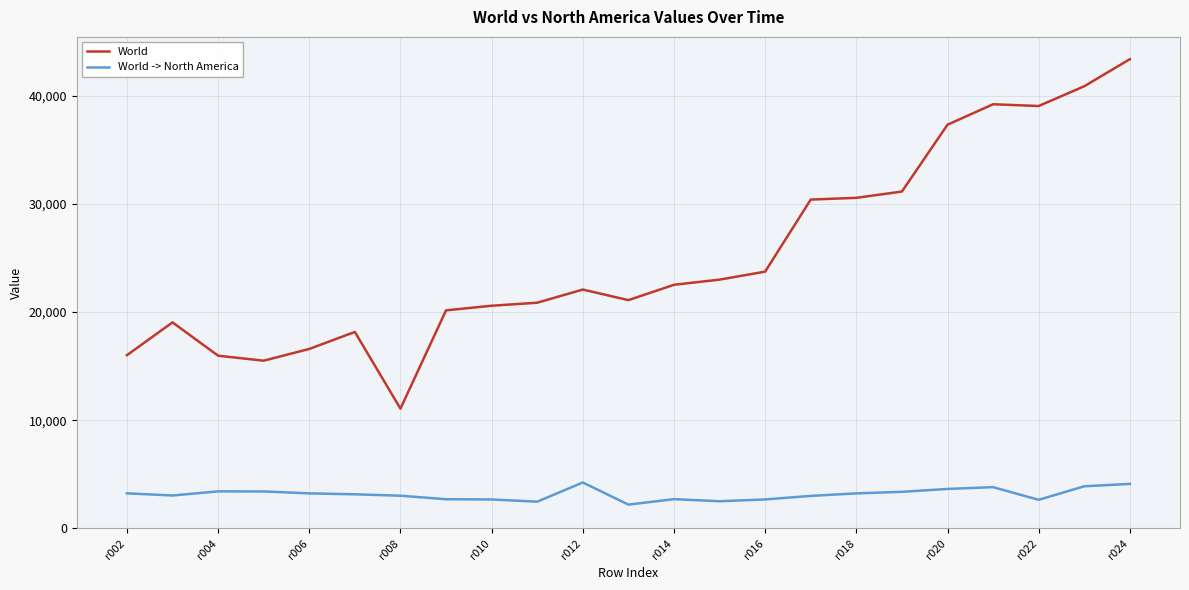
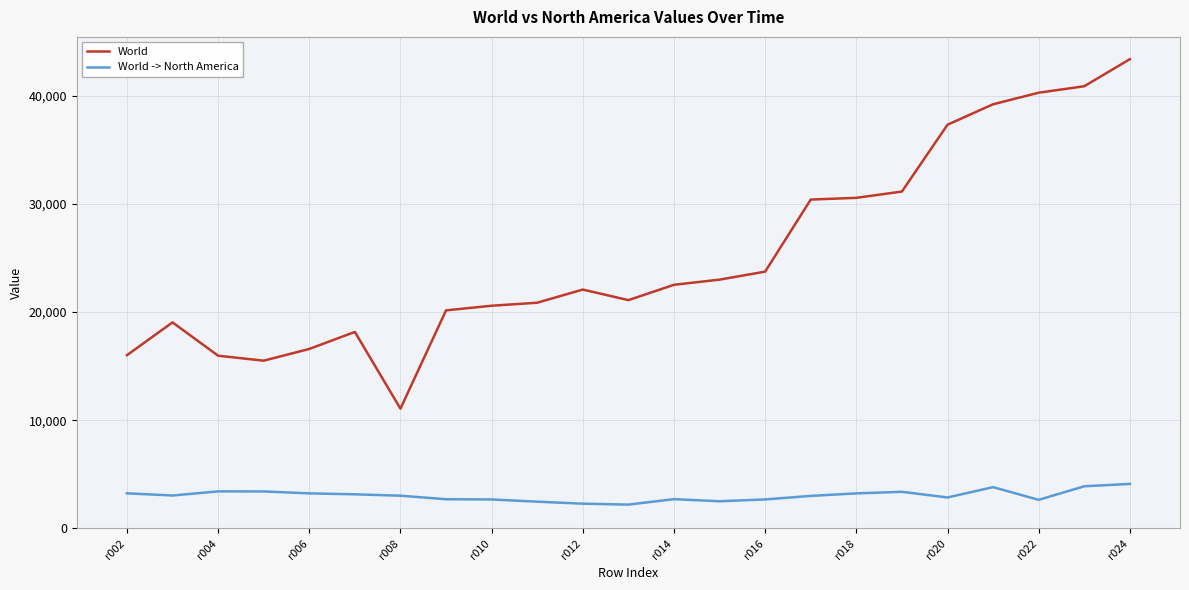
World -> North America, r012: 4,300 -> 2,300
World -> North America, r020: 3,700 -> 2,900
World, r022: 39,100 -> 40,300
